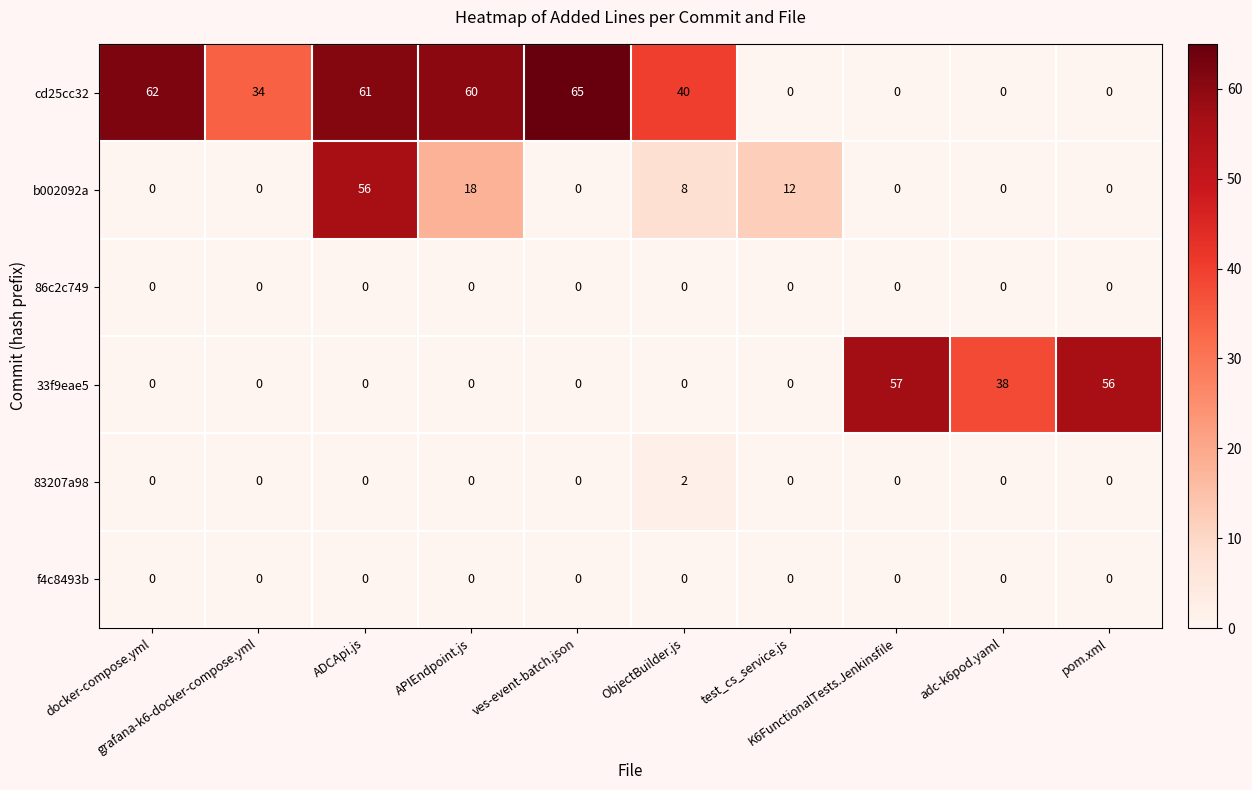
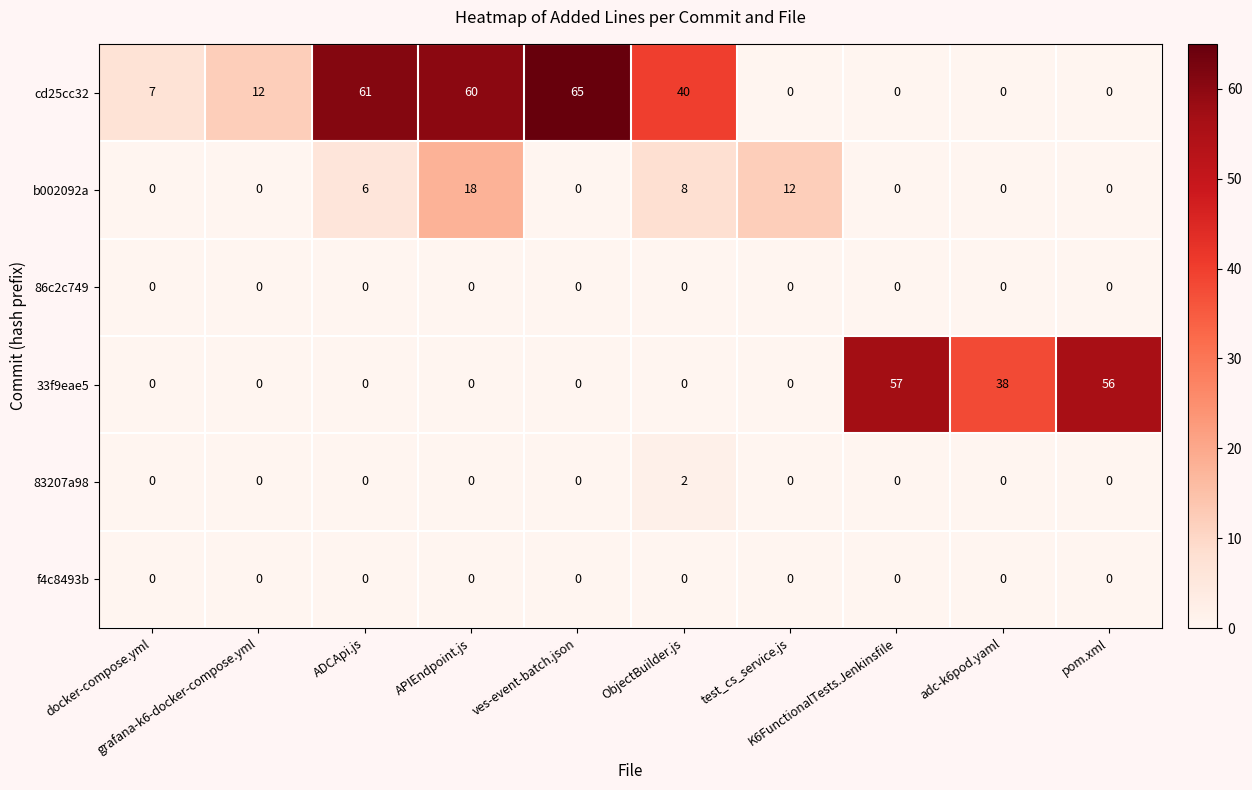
cd25cc32, docker-compose.yml: 62 -> 7
cd25cc32, grafana-k6-docker-compose.yml: 34 -> 12
b002092a, ADCApi.js: 56 -> 6
